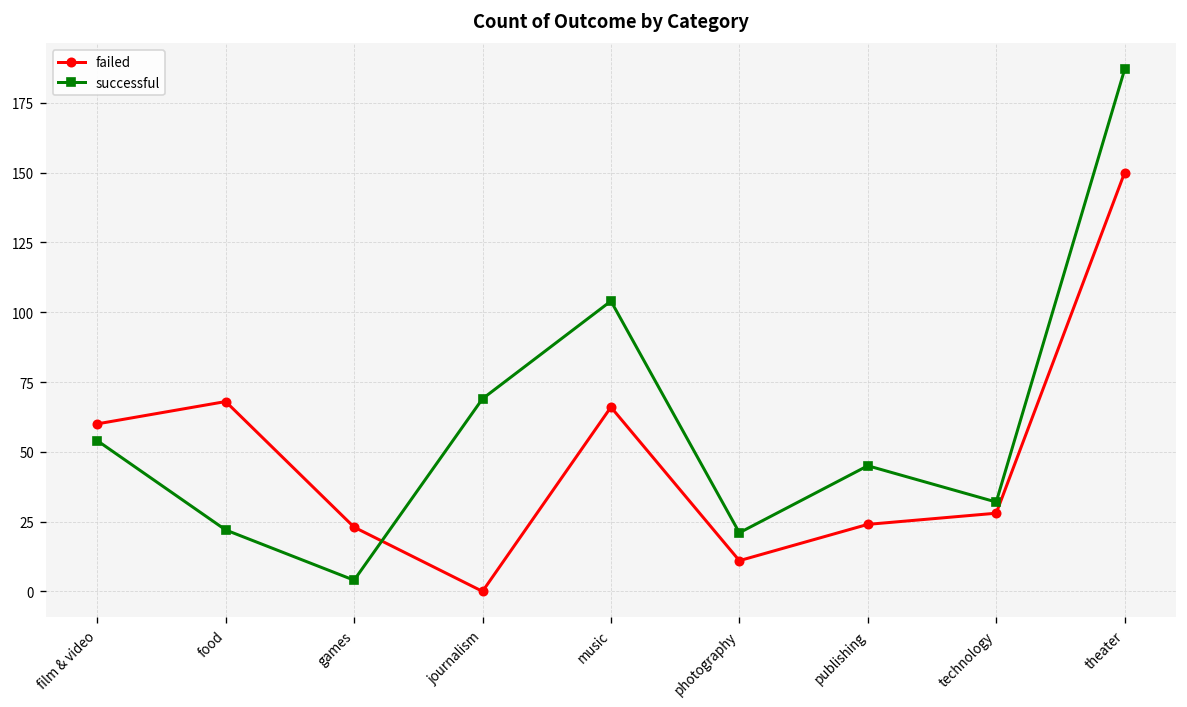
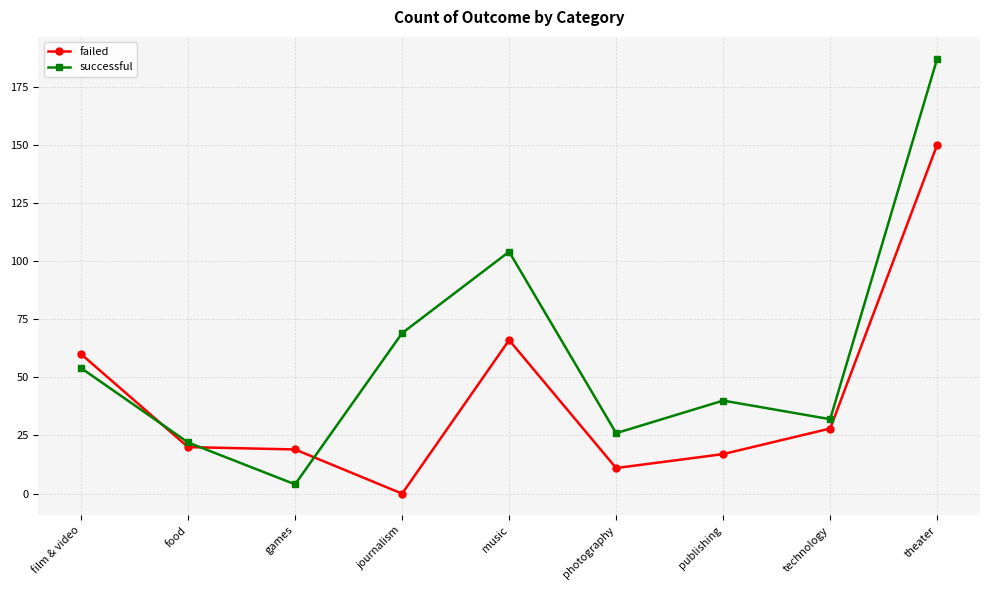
failed, food: 68 -> 20
failed, games: 23 -> 19
successful, photography: 21 -> 26
failed, publishing: 24 -> 17
successful, publishing: 45 -> 40
